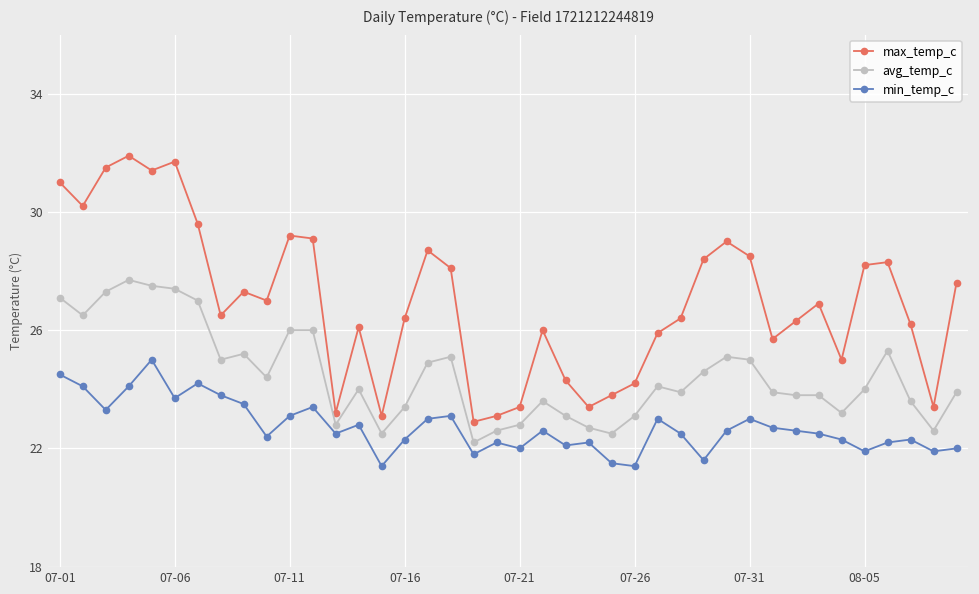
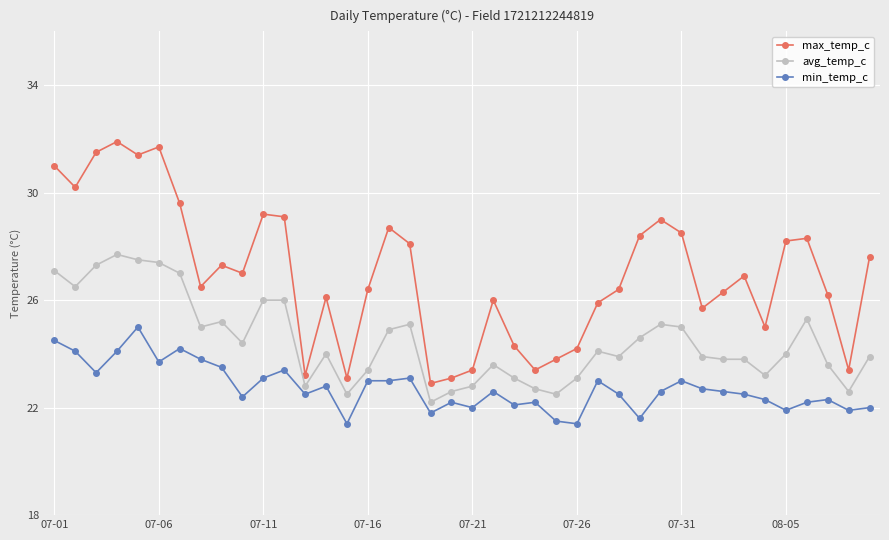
min_temp_c, 07-16: 22.3 -> 23.0
